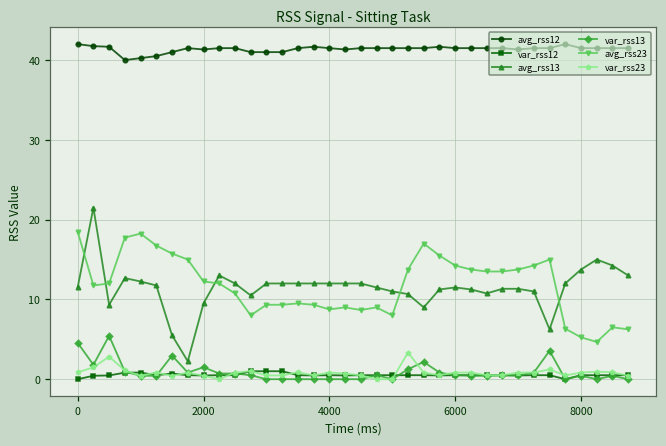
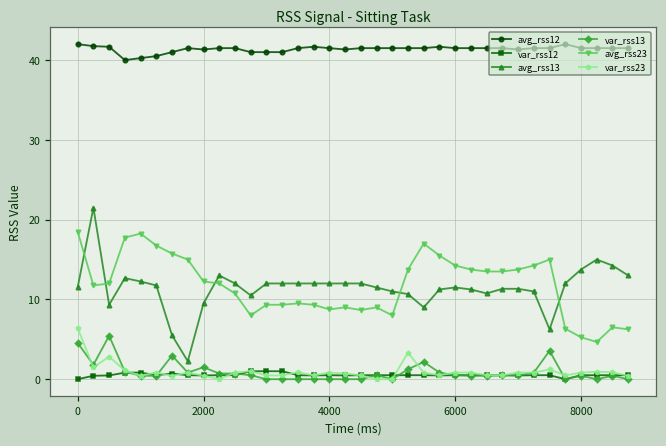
var_rss23, 0: 1 -> 6
